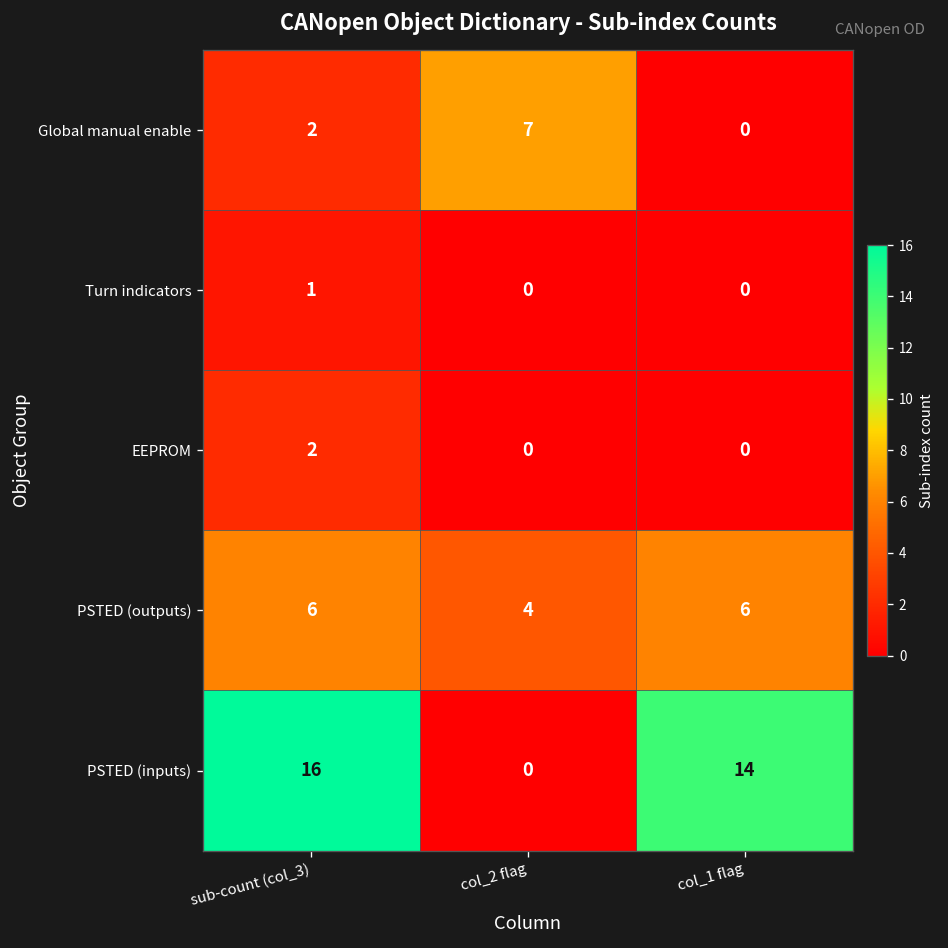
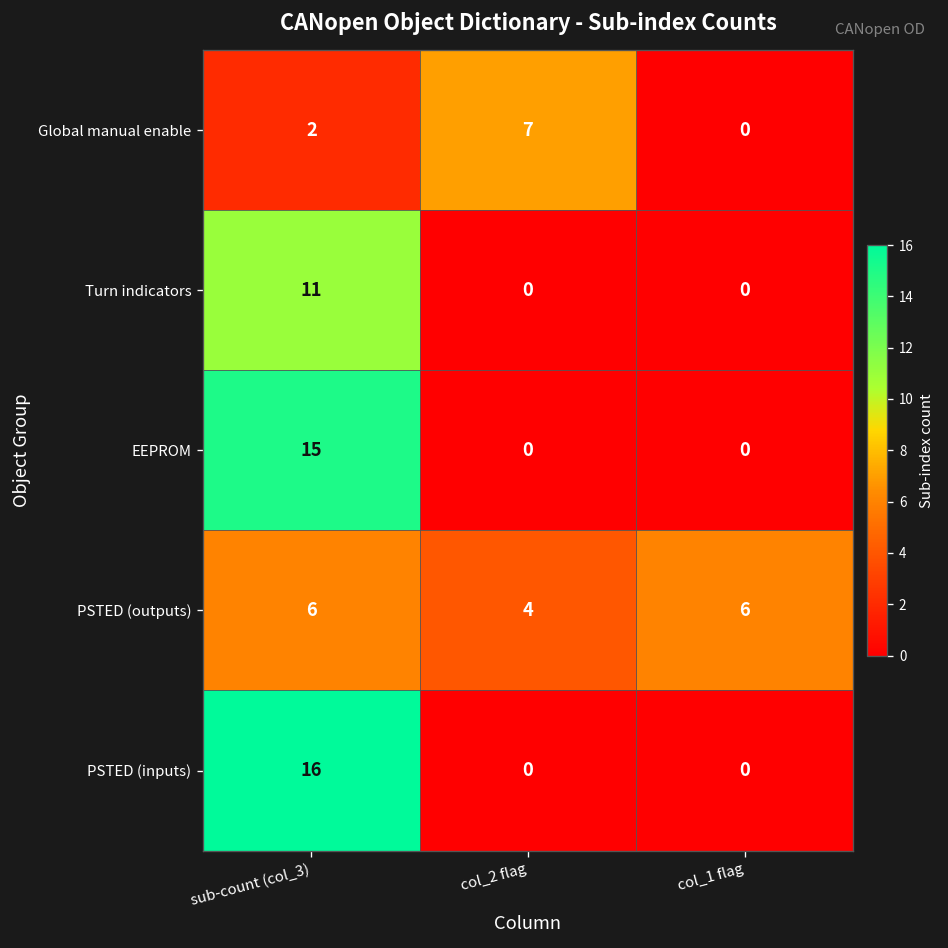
Turn indicators, sub-count (col_3): 1 -> 11
EEPROM, sub-count (col_3): 2 -> 15
PSTED (inputs), col_1 flag: 14 -> 0
